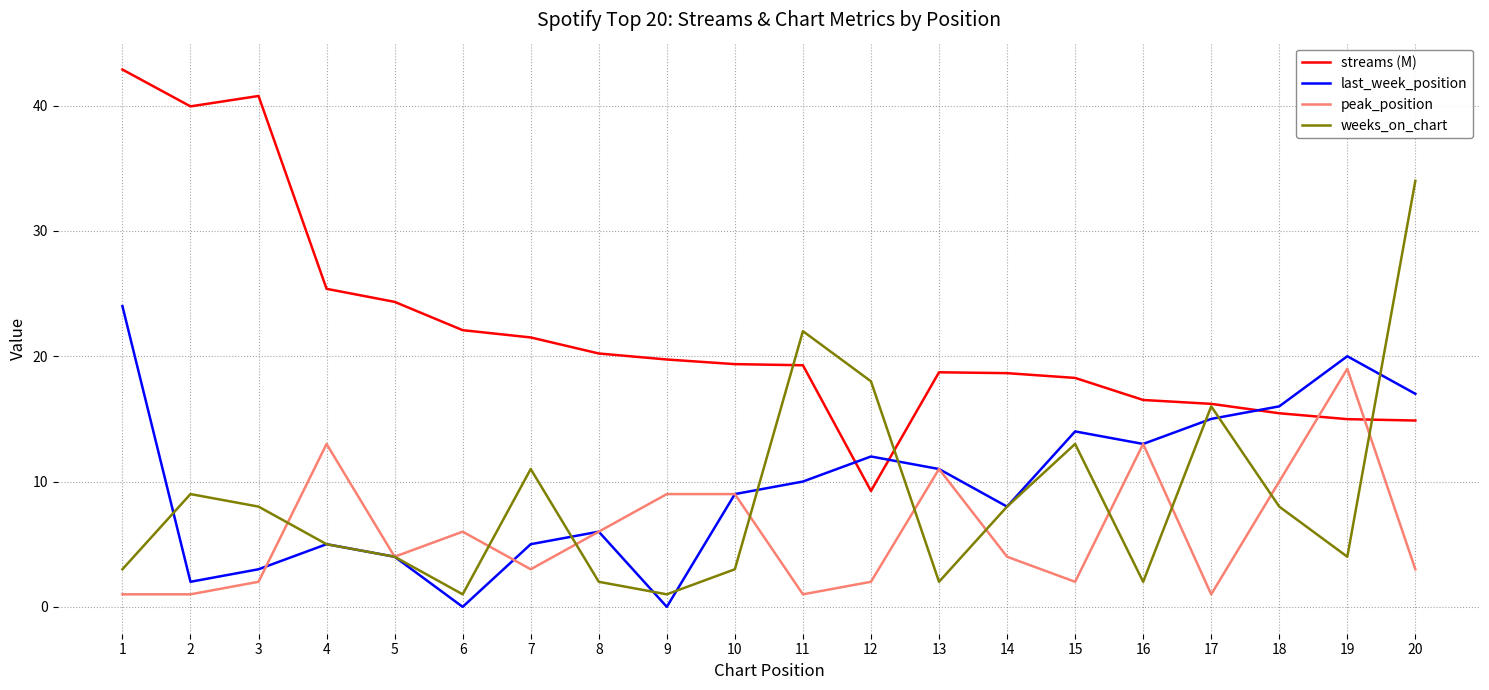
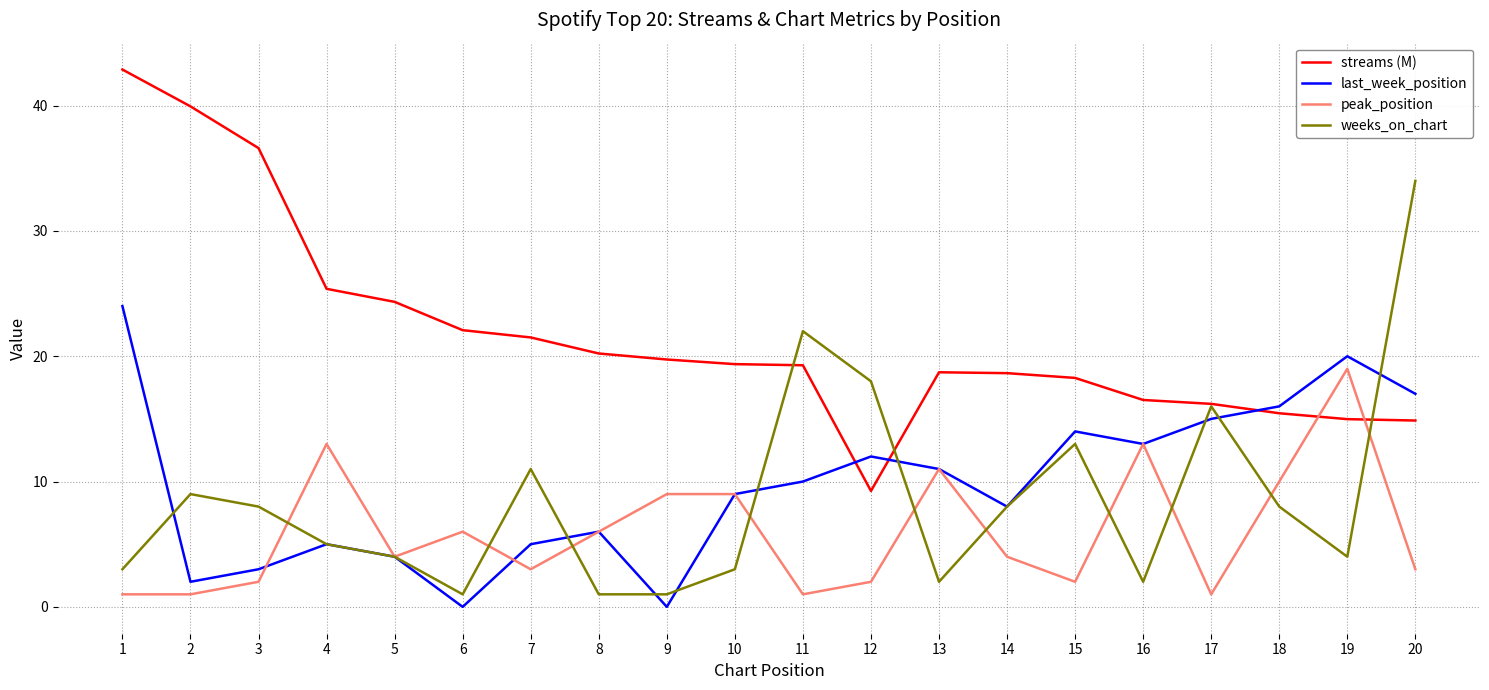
streams (M), 3: 40.8 -> 36.6
weeks_on_chart, 8: 2 -> 1
